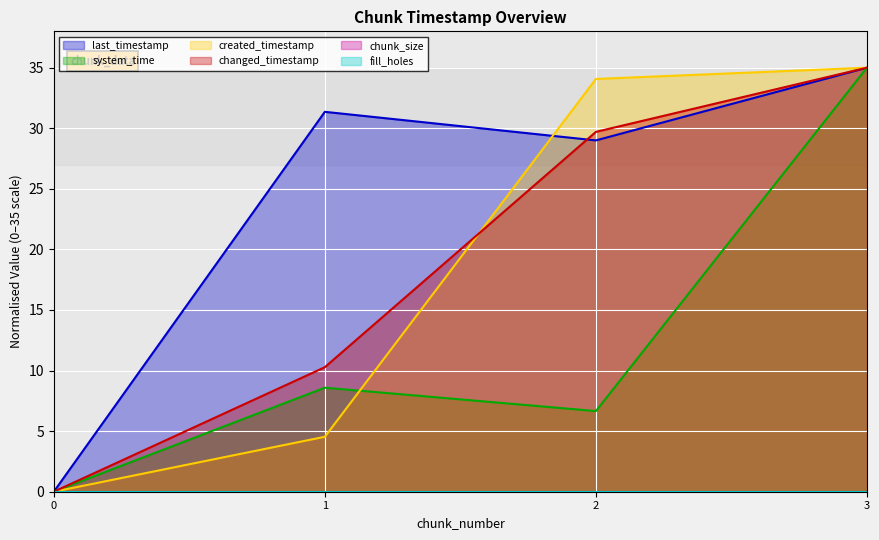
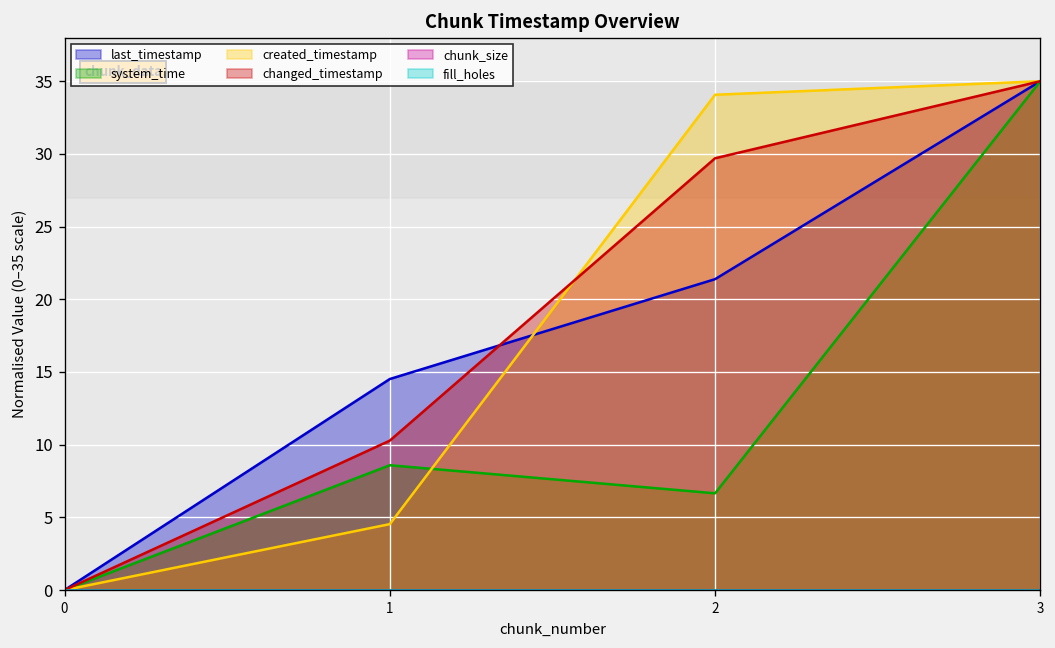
last_timestamp, 1: 31.4 -> 14.5
last_timestamp, 2: 29.0 -> 21.4
